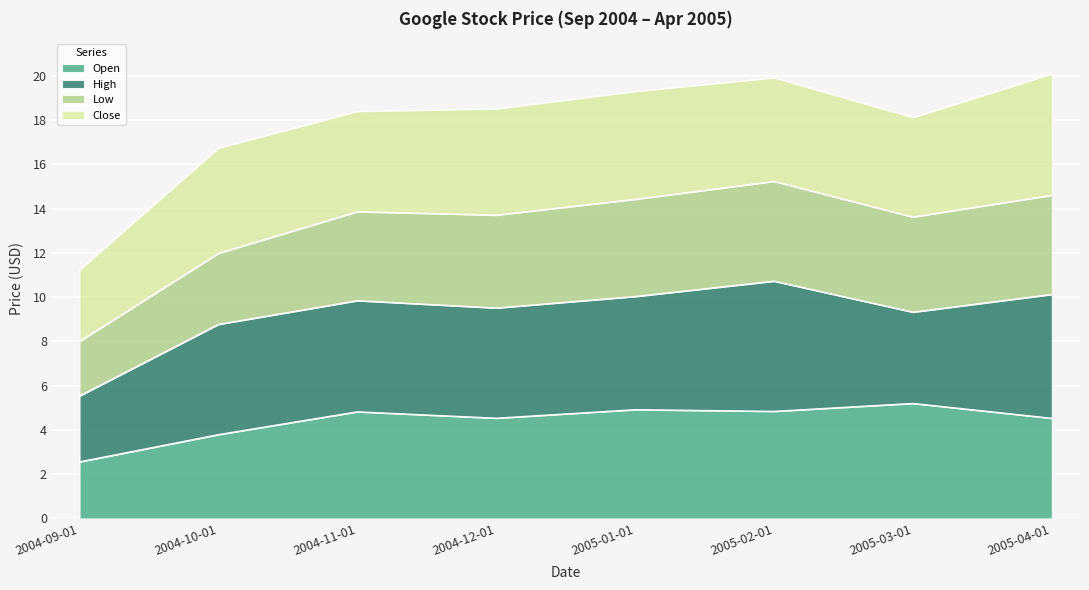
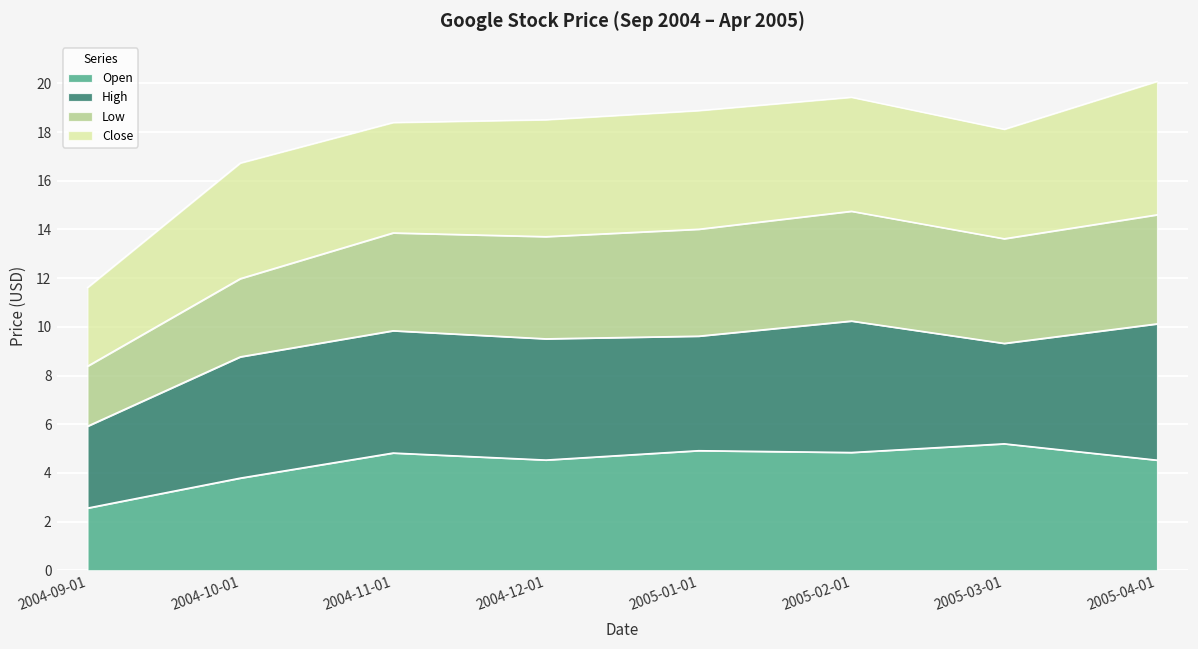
High, 2004-09-01: 3.0 -> 3.4
High, 2005-01-01: 5.1 -> 4.7
High, 2005-02-01: 5.9 -> 5.4
